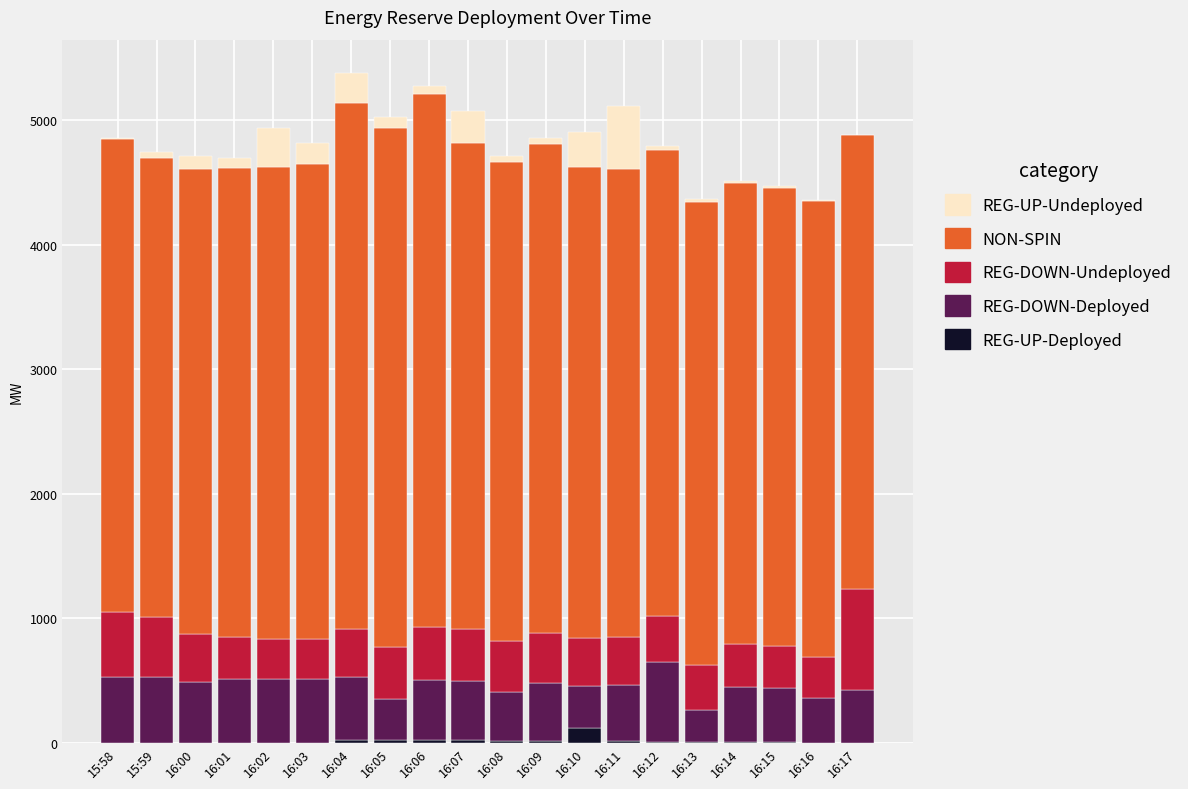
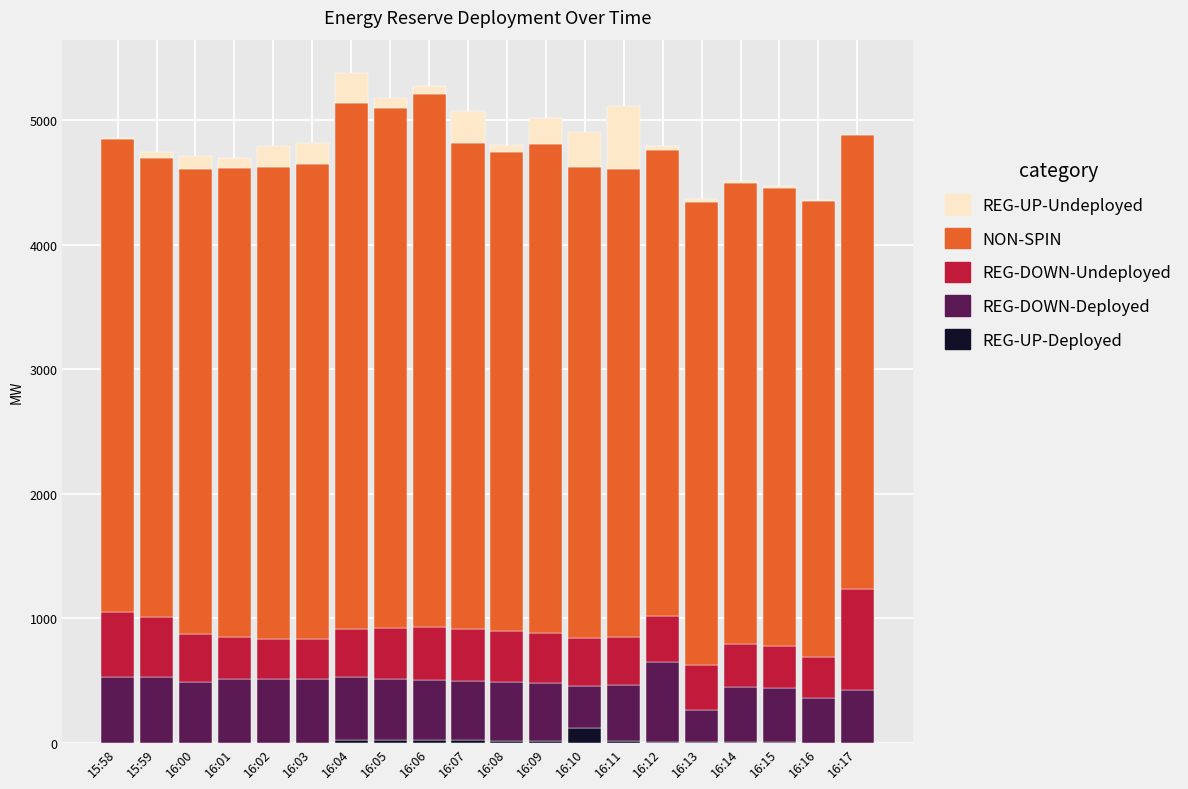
REG-UP-Undeployed, 16:02: 320 -> 170
REG-DOWN-Deployed, 16:05: 330 -> 490
REG-DOWN-Deployed, 16:08: 390 -> 470
REG-UP-Undeployed, 16:09: 50 -> 200
